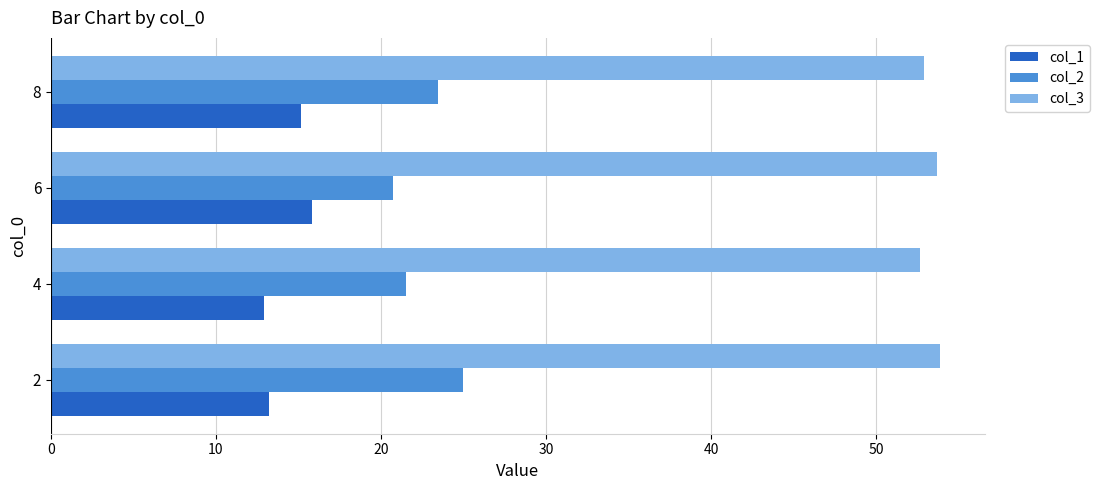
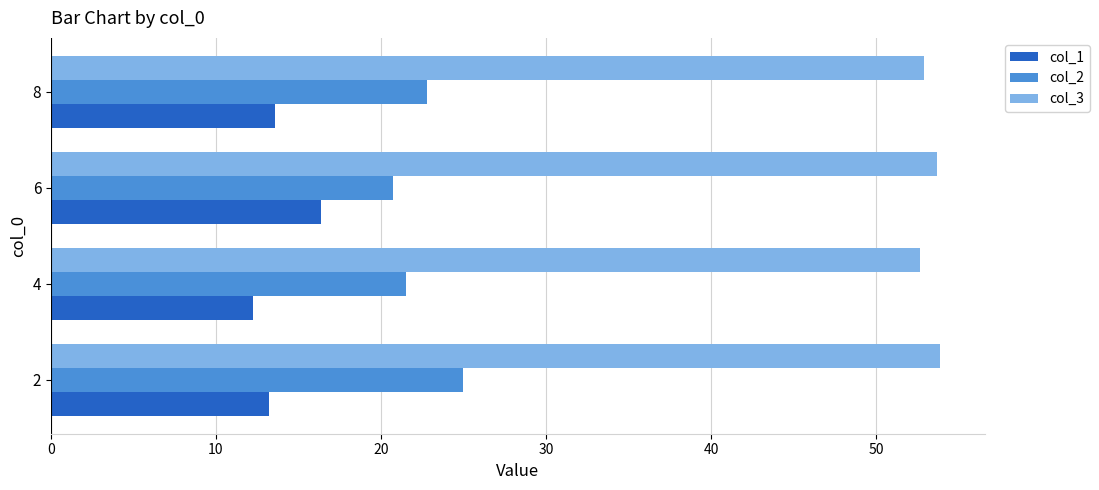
col_2, 8: 23.5 -> 22.8
col_1, 8: 15.1 -> 13.6
col_1, 6: 15.8 -> 16.3
col_1, 4: 12.9 -> 12.3
